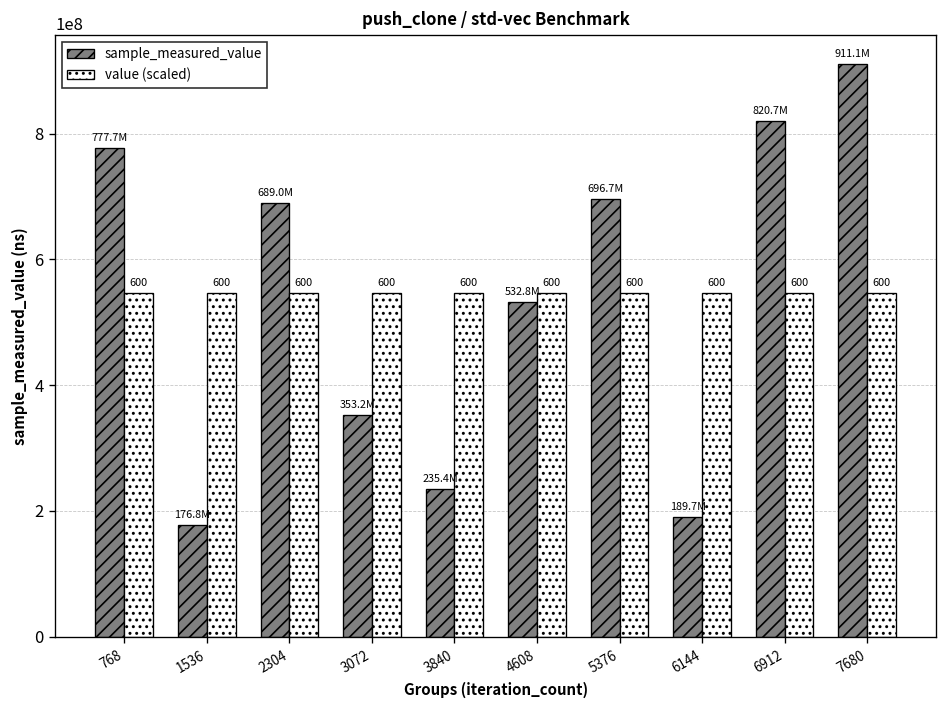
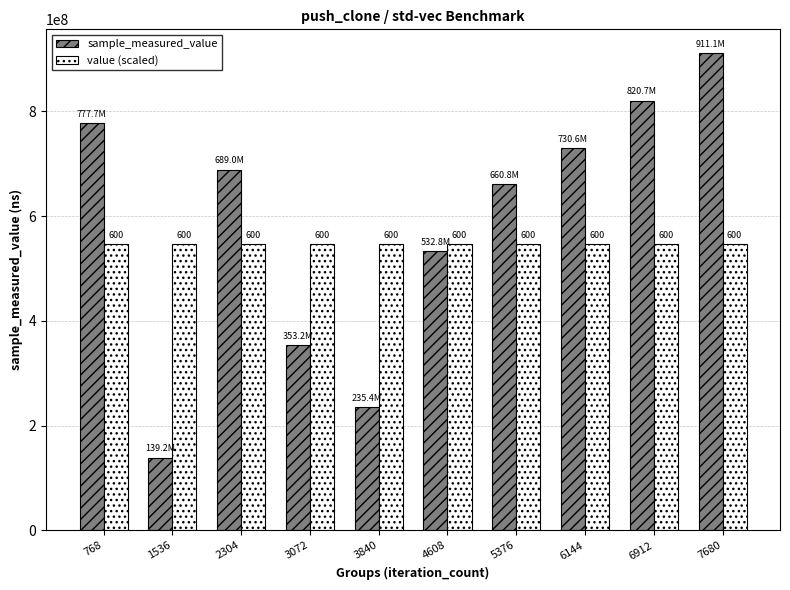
sample_measured_value, 1536: 176.8M -> 139.2M
sample_measured_value, 5376: 696.7M -> 660.8M
sample_measured_value, 6144: 189.7M -> 730.6M
